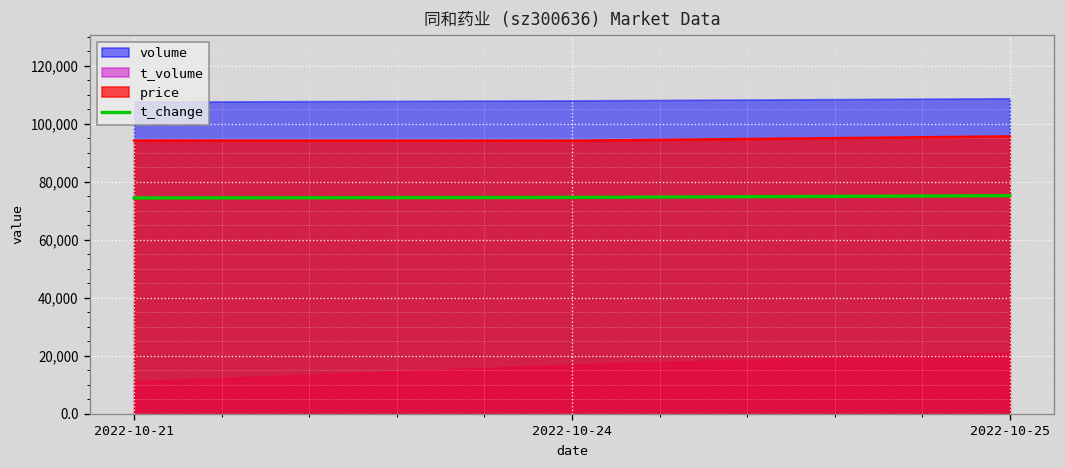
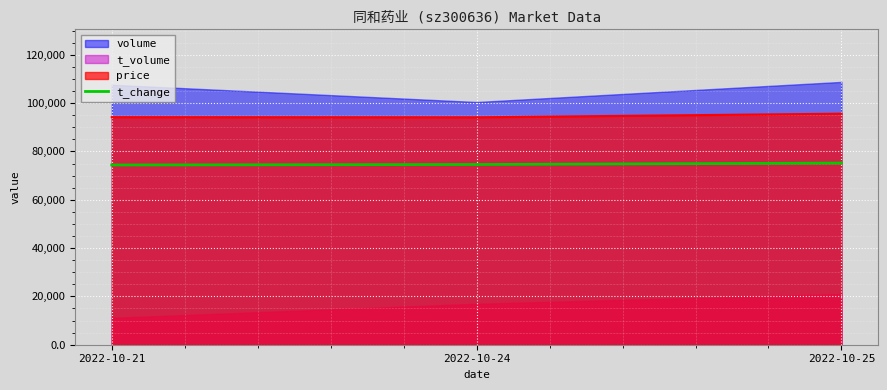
volume, 2022-10-24: 108,000 -> 100,000
